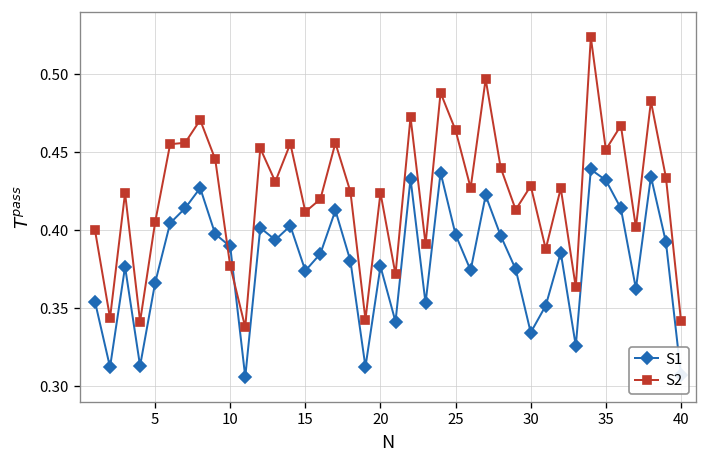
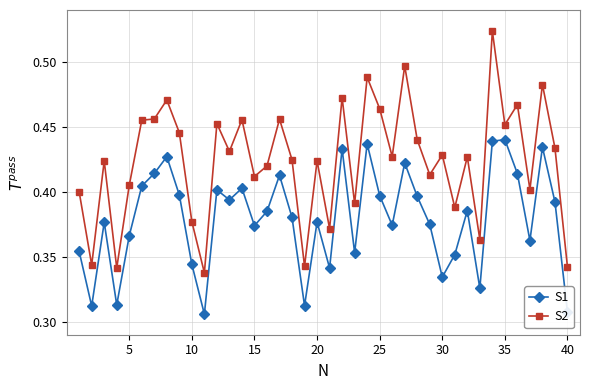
S1, 10: 0.390 -> 0.344
S1, 35: 0.432 -> 0.440
